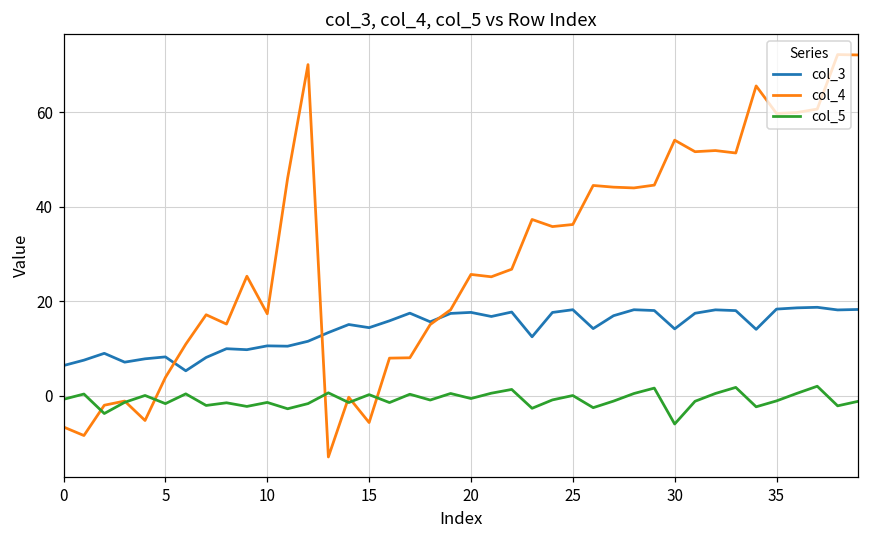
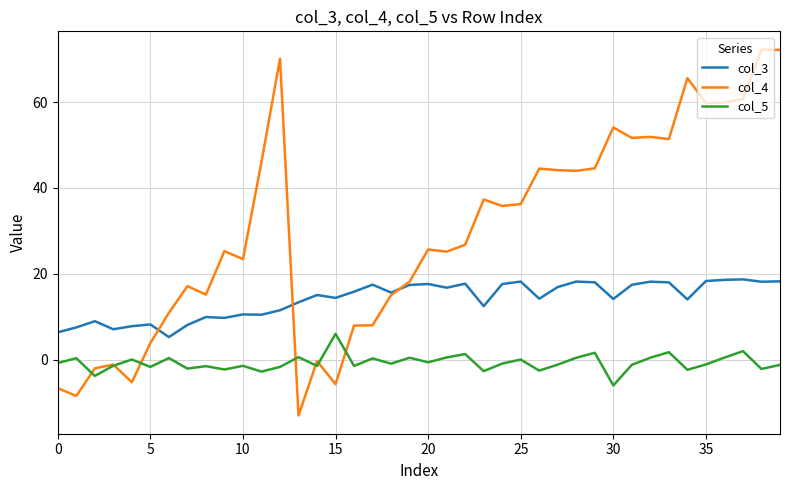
col_4, 10: 17 -> 23
col_5, 15: 0 -> 6
